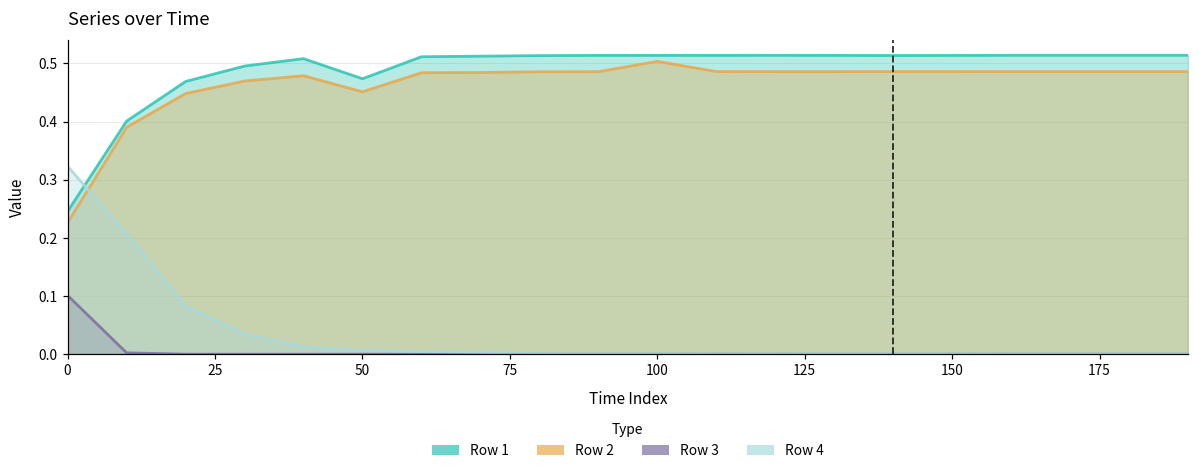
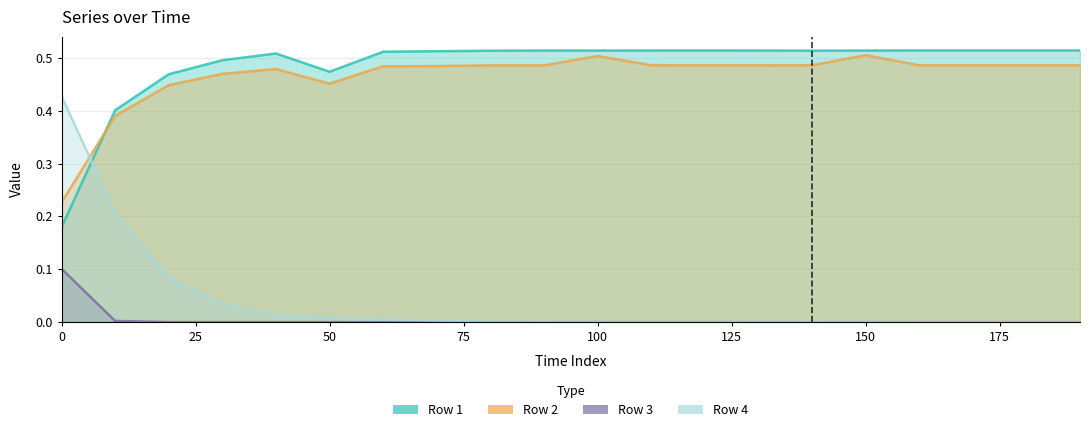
Row 1, 0: 0.25 -> 0.18
Row 4, 0: 0.32 -> 0.43
Row 2, 150: 0.49 -> 0.51
